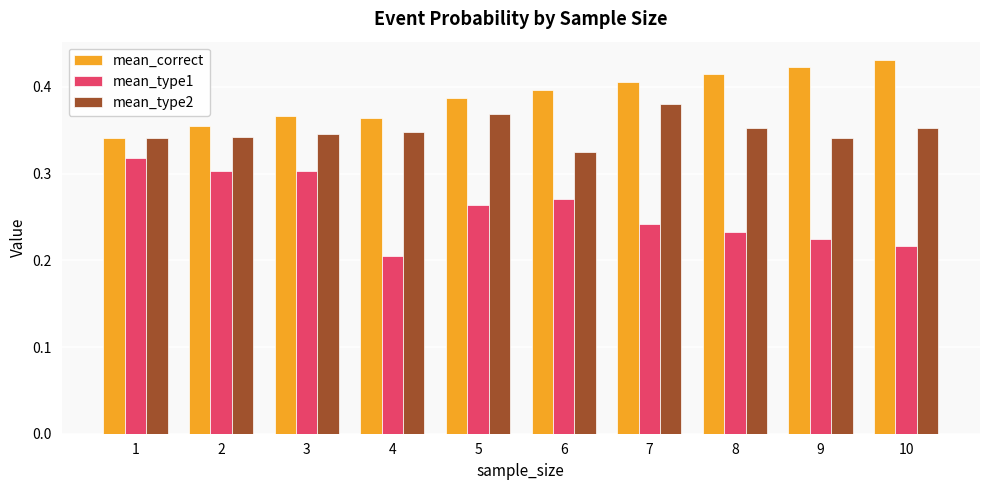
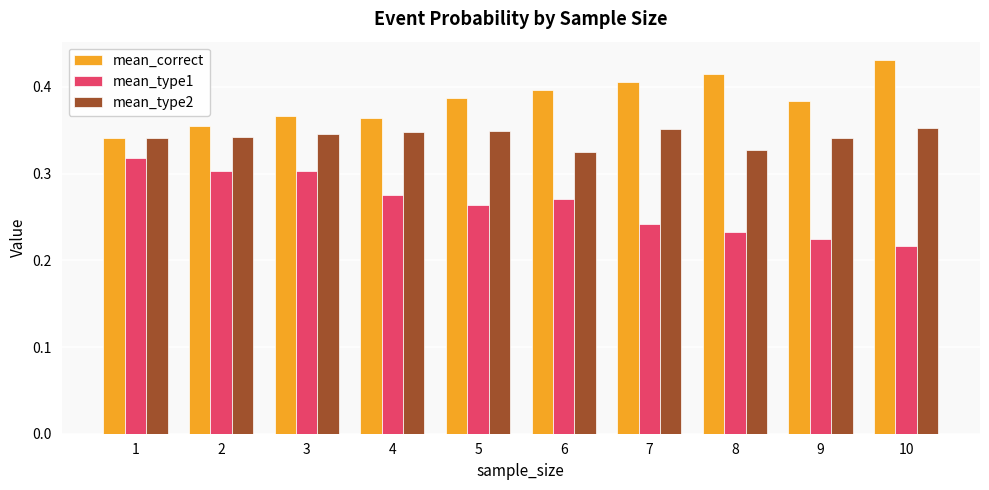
mean_type1, 4: 0.20 -> 0.28
mean_type2, 5: 0.37 -> 0.35
mean_type2, 7: 0.38 -> 0.35
mean_type2, 8: 0.35 -> 0.33
mean_correct, 9: 0.42 -> 0.38
